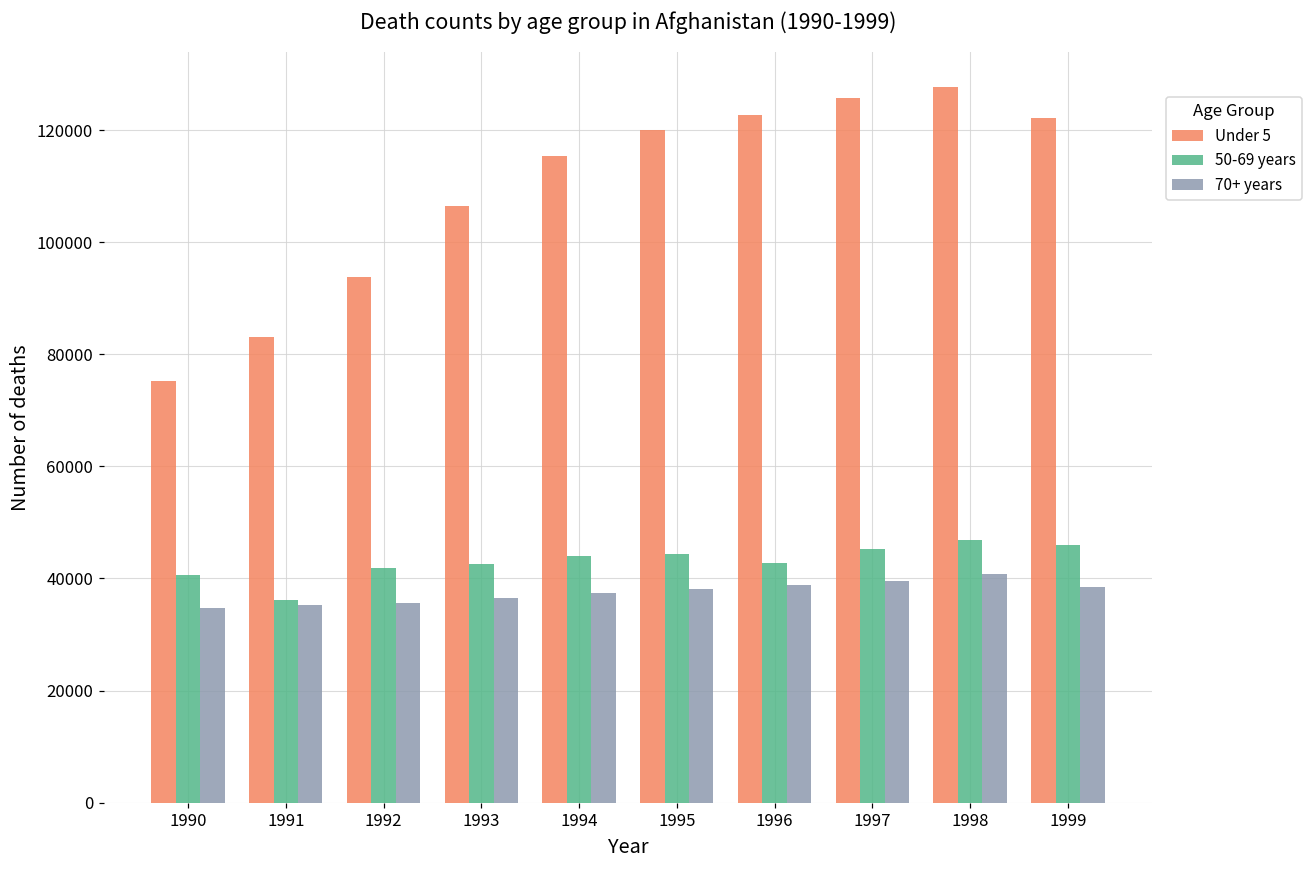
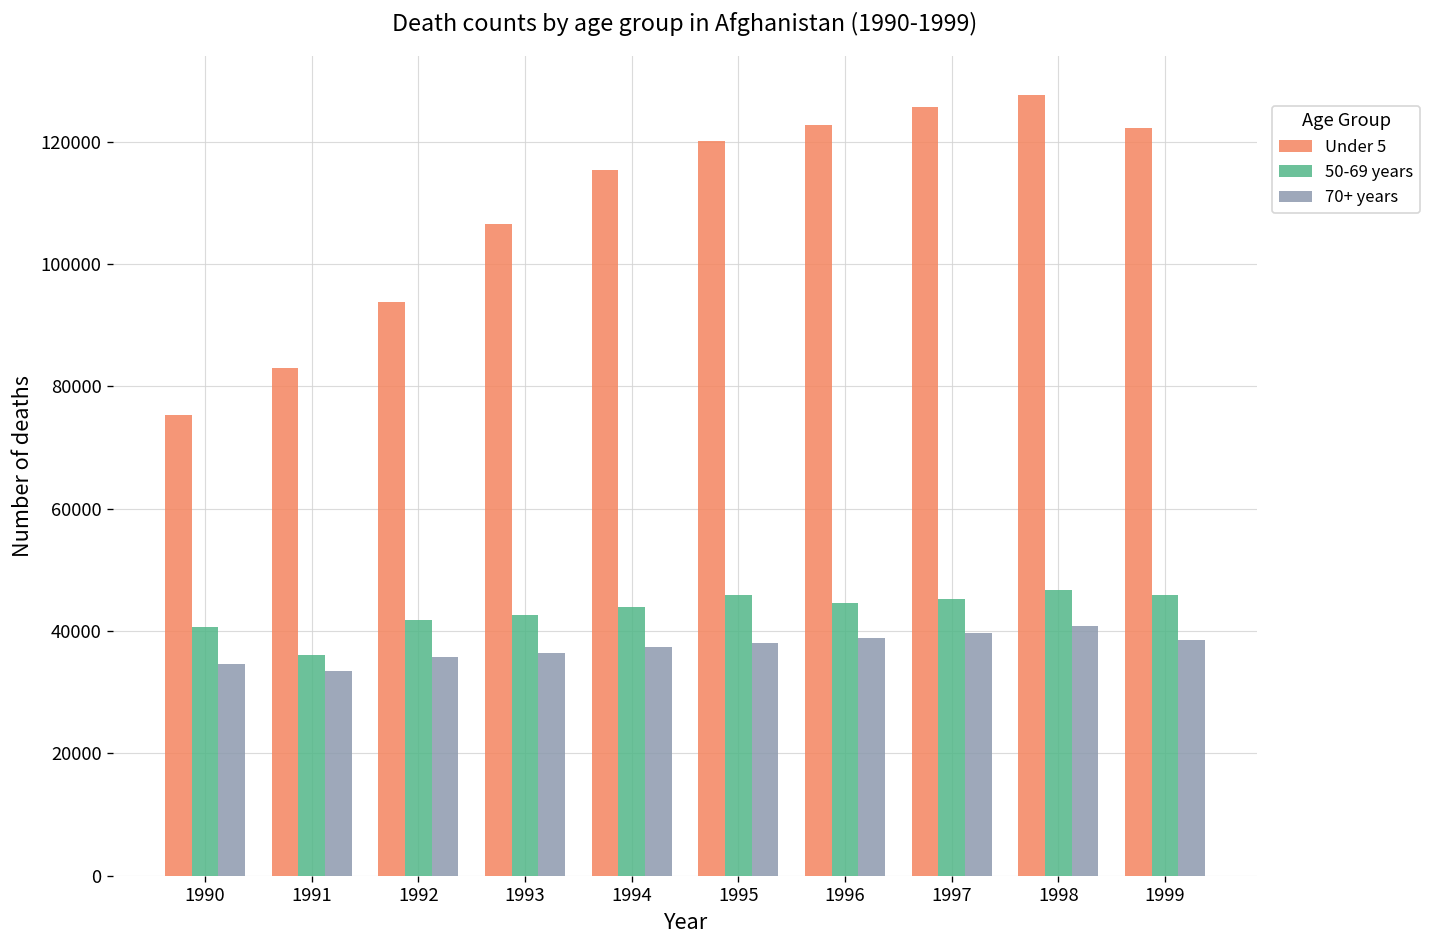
70+ years, 1991: 35000 -> 33000
50-69 years, 1995: 44000 -> 46000
50-69 years, 1996: 43000 -> 45000
